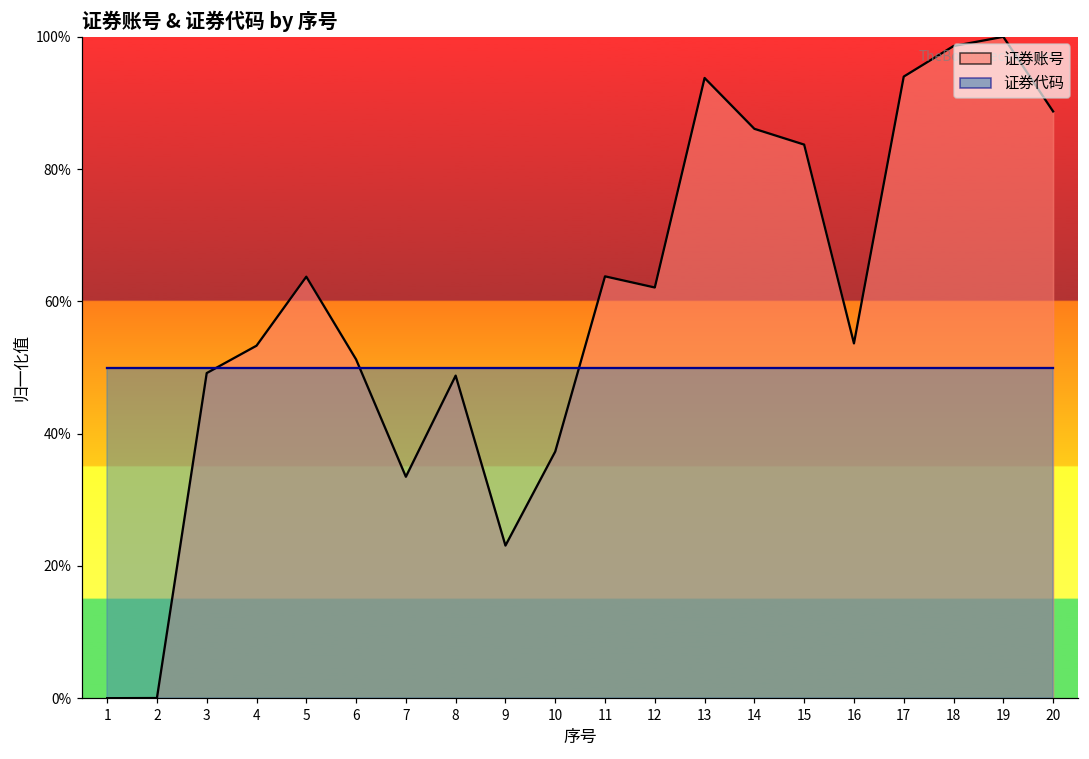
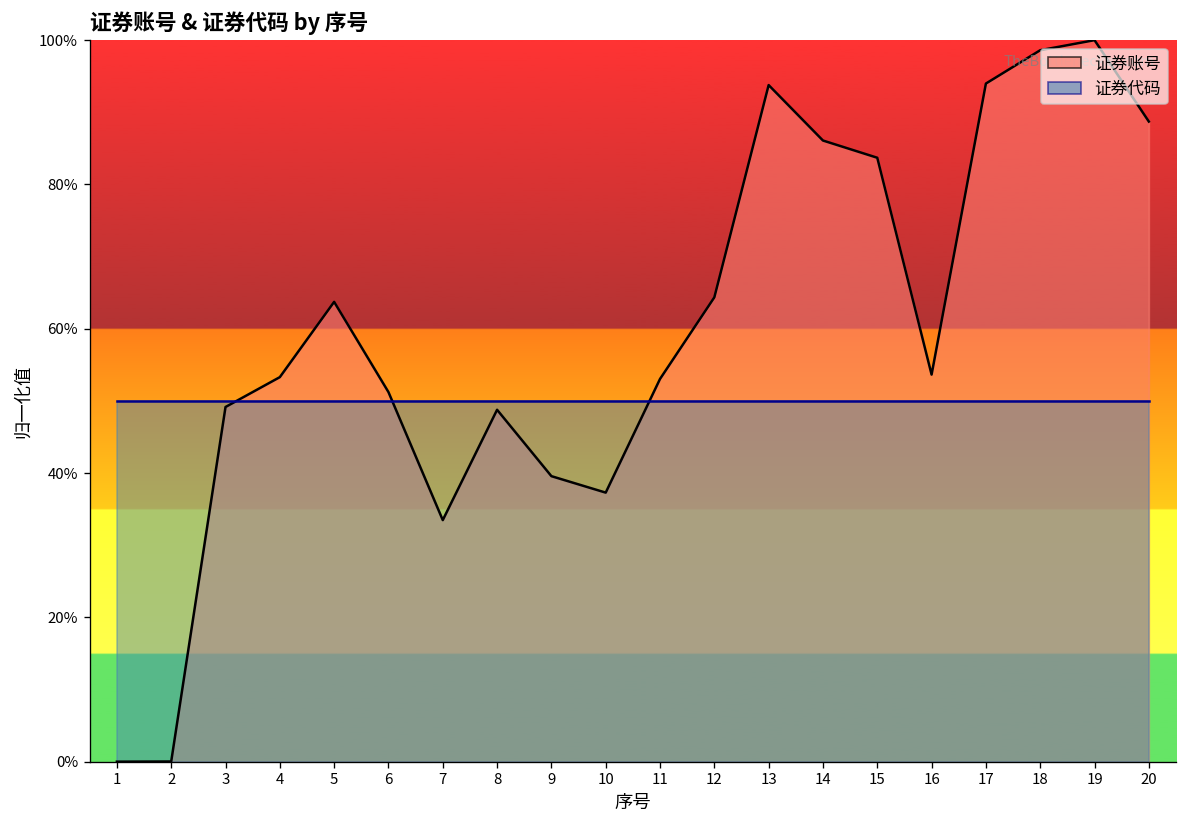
证券账号, 9: 23% -> 40%
证券账号, 11: 64% -> 53%
证券账号, 12: 62% -> 64%
